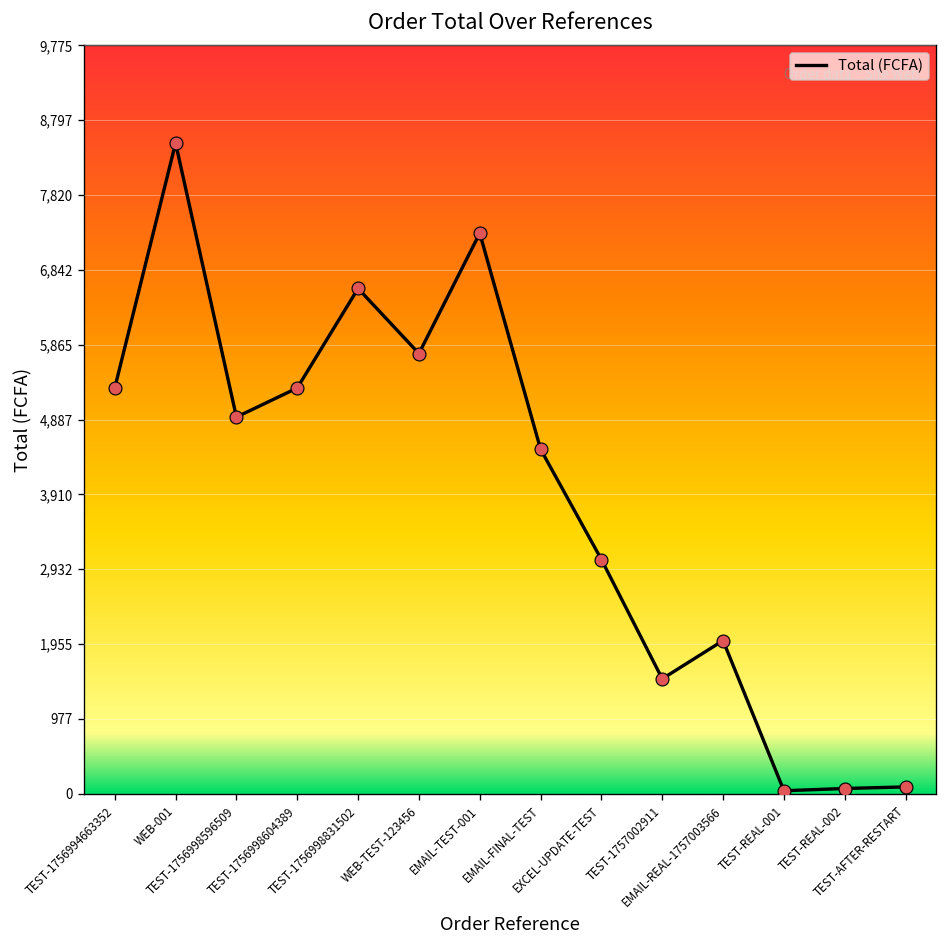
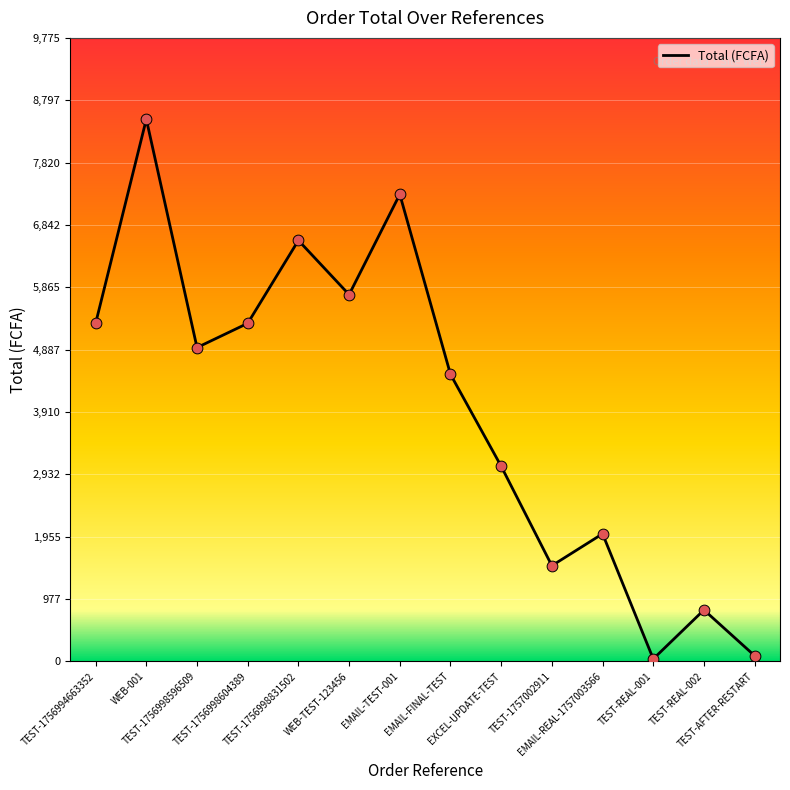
TEST-REAL-002: 100 -> 800
